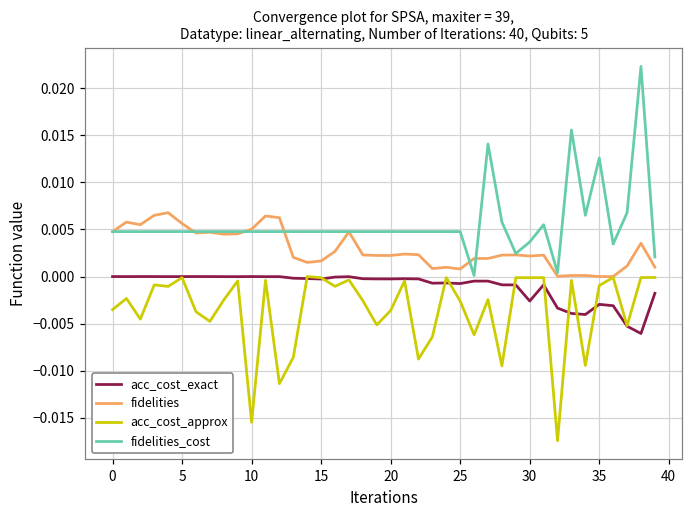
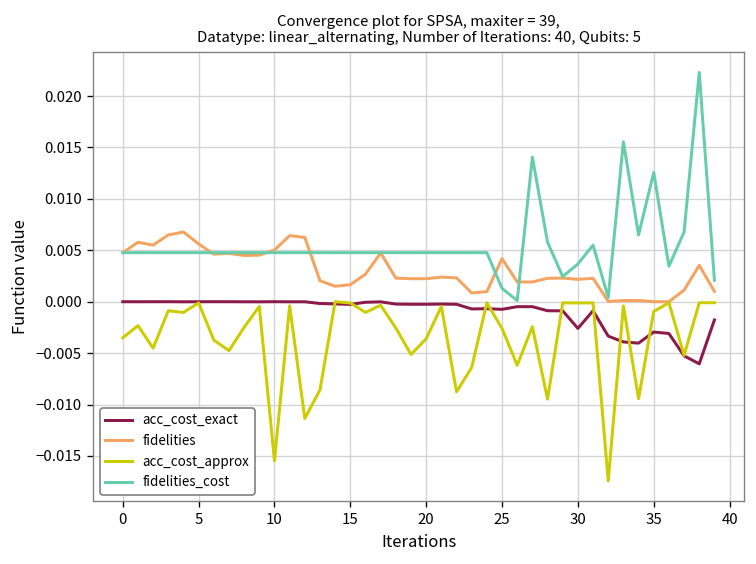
fidelities, 25: 0.001 -> 0.004
fidelities_cost, 25: 0.005 -> 0.001
